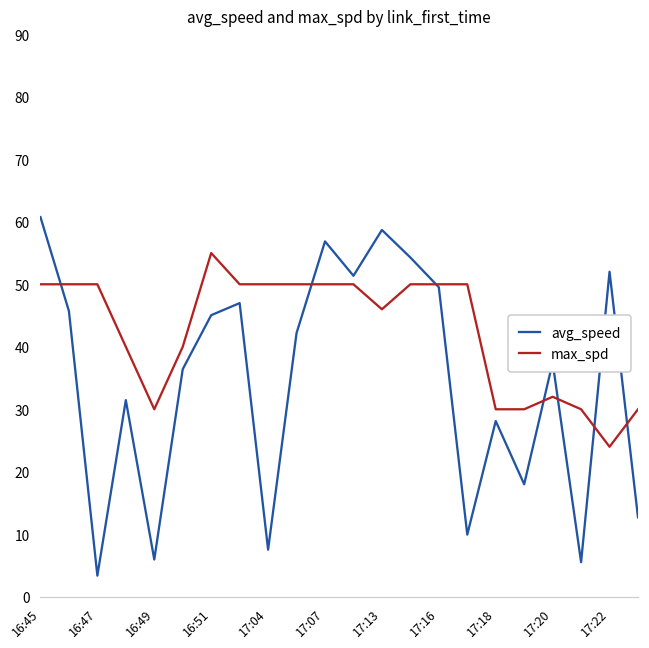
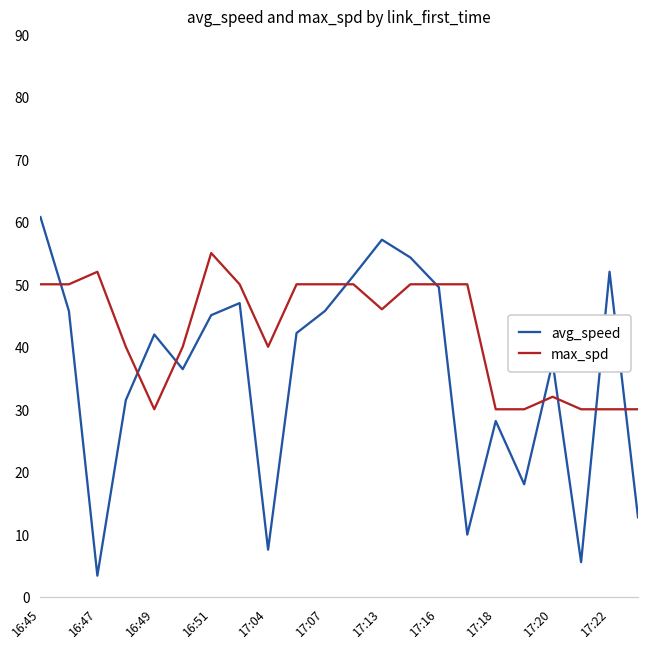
max_spd, 16:47: 50 -> 52
avg_speed, 16:49: 6 -> 42
max_spd, 17:04: 50 -> 40
avg_speed, 17:07: 57 -> 46
avg_speed, 17:13: 59 -> 57
max_spd, 17:22: 24 -> 30
